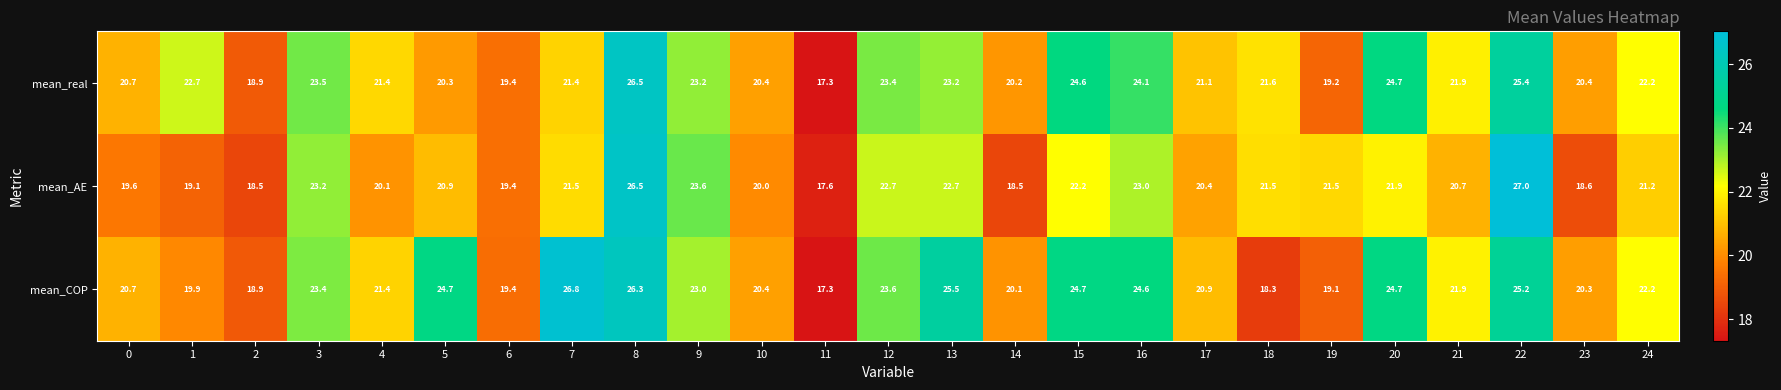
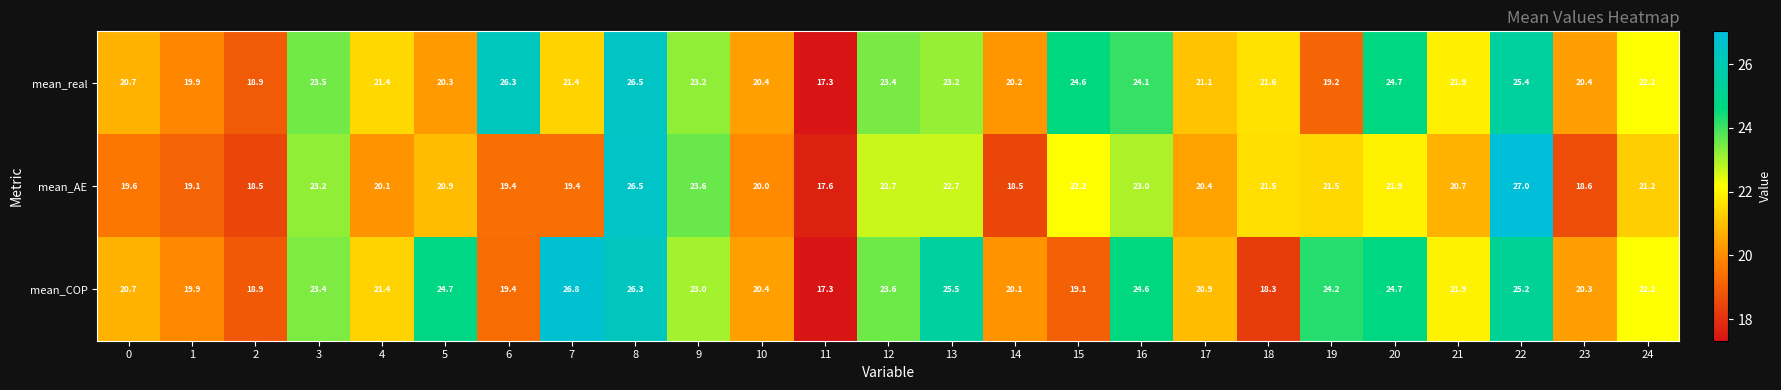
mean_real, 1: 22.7 -> 19.9
mean_real, 6: 19.4 -> 26.3
mean_AE, 7: 21.5 -> 19.4
mean_COP, 15: 24.7 -> 19.1
mean_COP, 19: 19.1 -> 24.2
